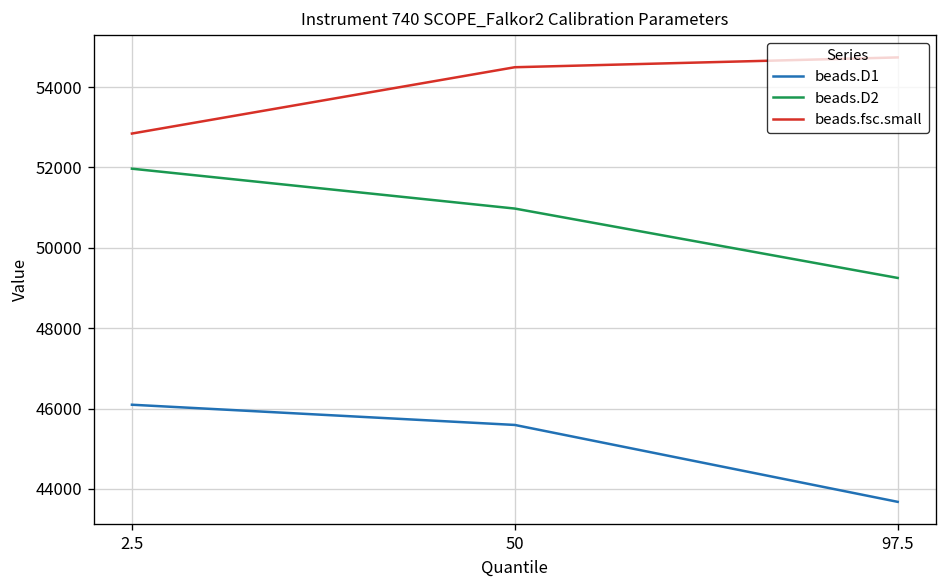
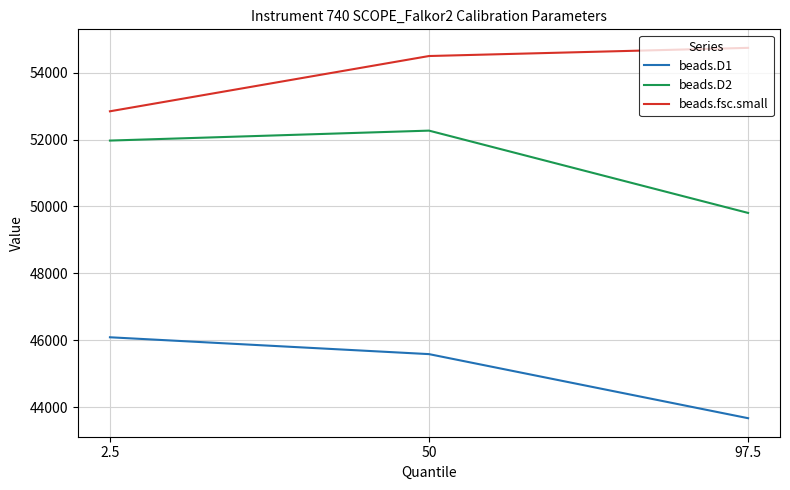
beads.D2, 50: 51000 -> 52300
beads.D2, 97.5: 49300 -> 49800
